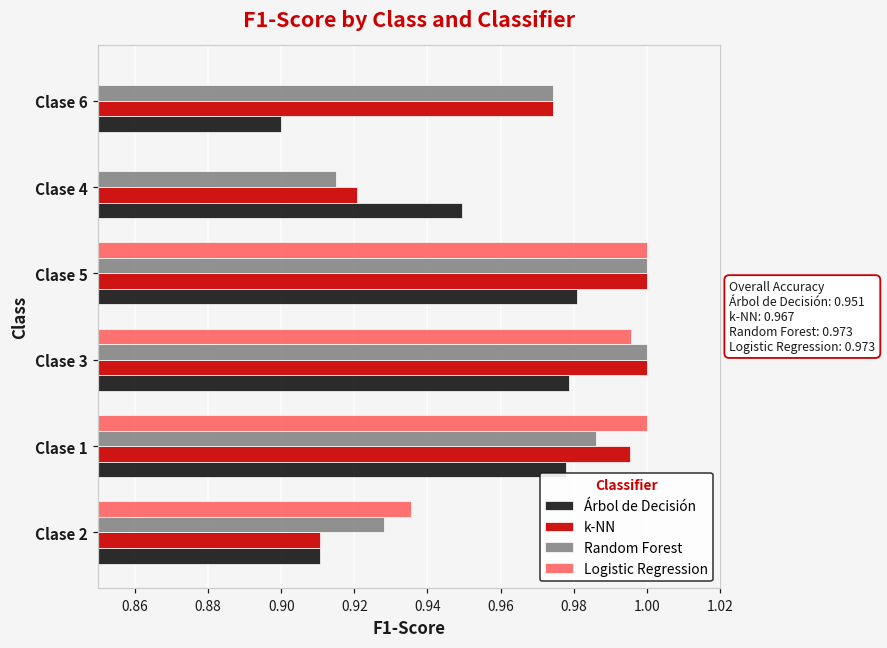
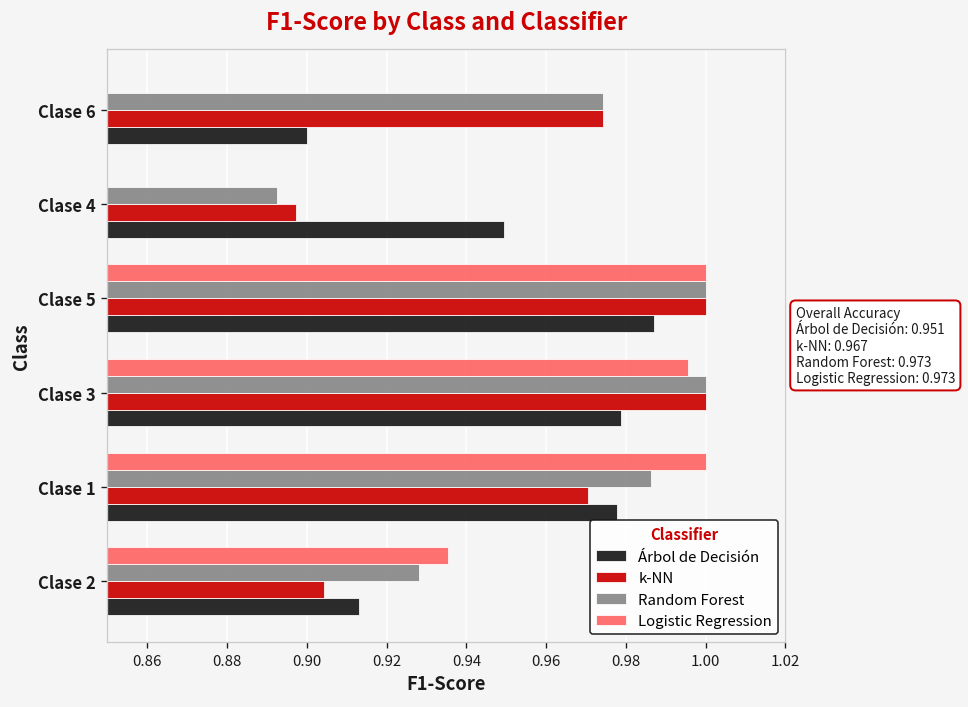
Random Forest, Clase 4: 0.915 -> 0.893
k-NN, Clase 4: 0.921 -> 0.897
Árbol de Decisión, Clase 5: 0.981 -> 0.987
k-NN, Clase 1: 0.996 -> 0.970
k-NN, Clase 2: 0.911 -> 0.904
Árbol de Decisión, Clase 2: 0.911 -> 0.913
